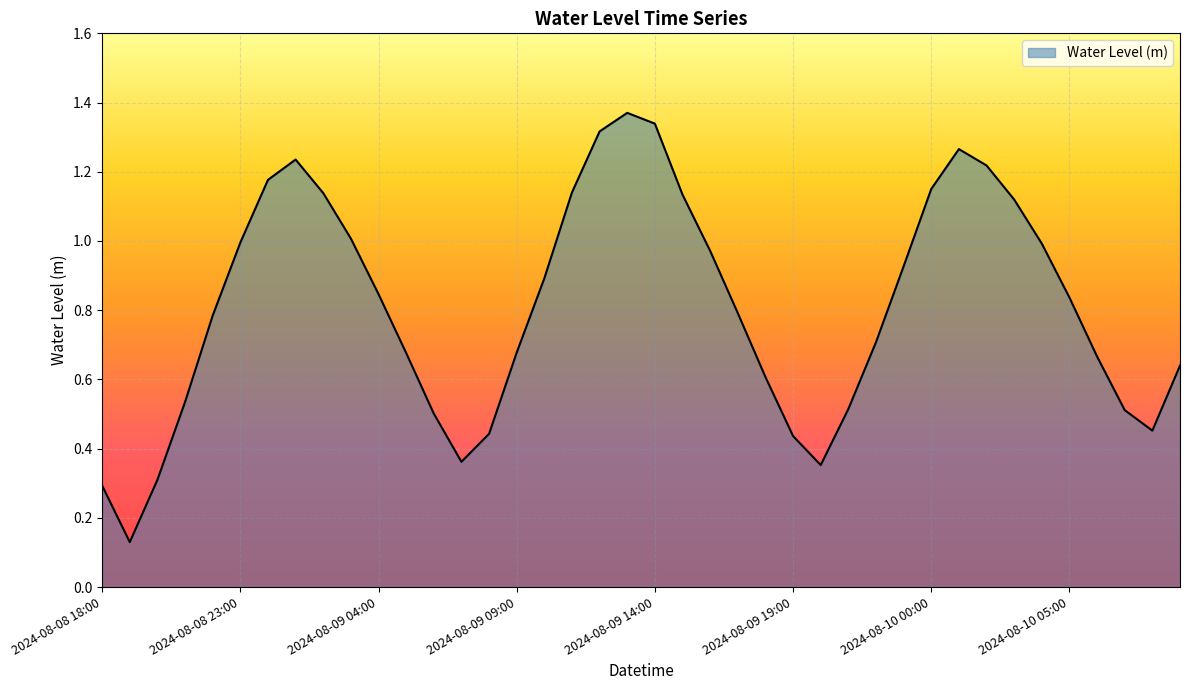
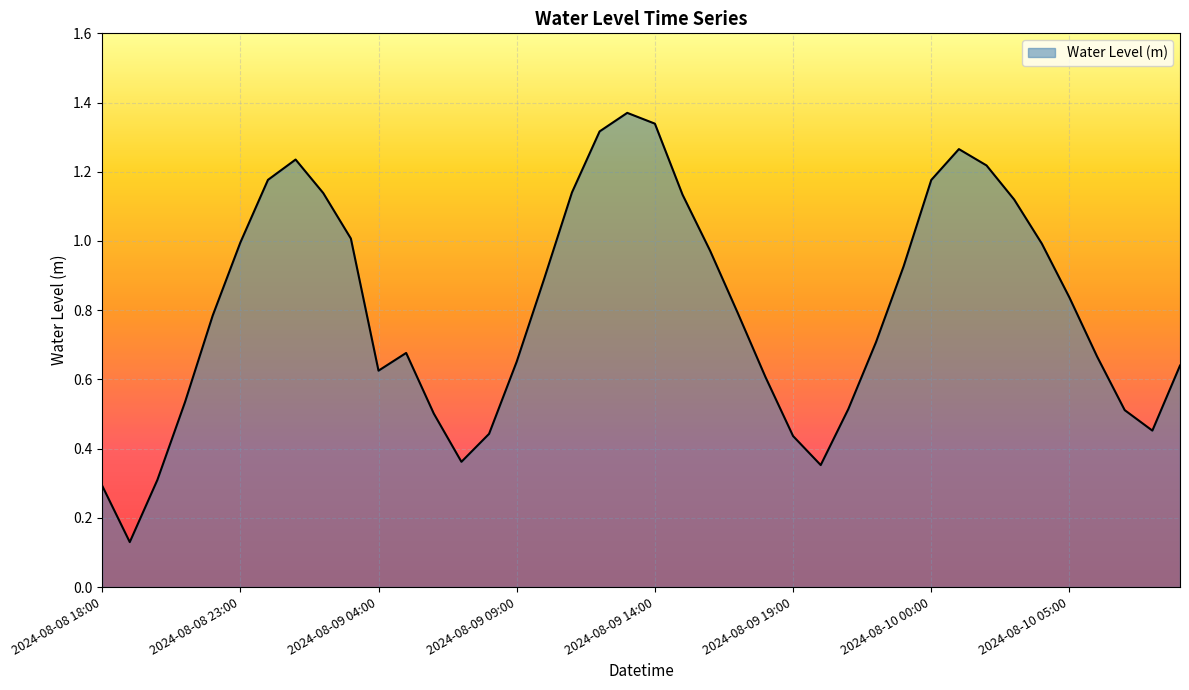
2024-08-09 04:00: 0.85 -> 0.63
2024-08-09 09:00: 0.68 -> 0.65
2024-08-10 00:00: 1.15 -> 1.18
